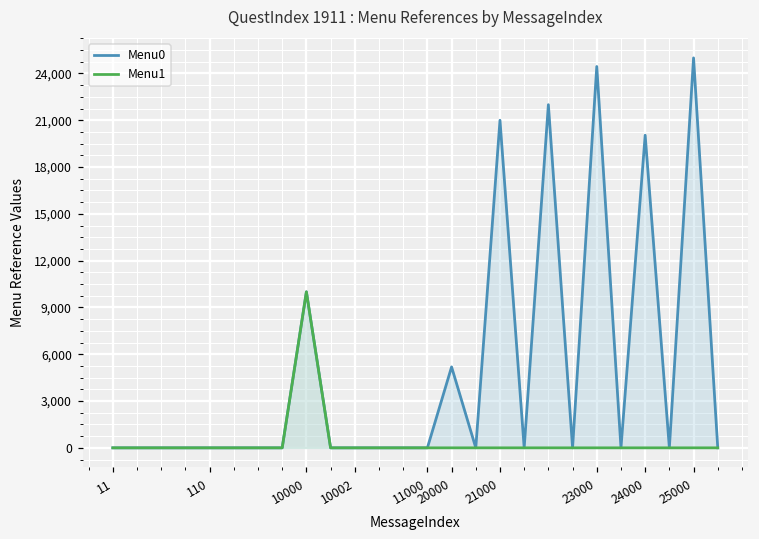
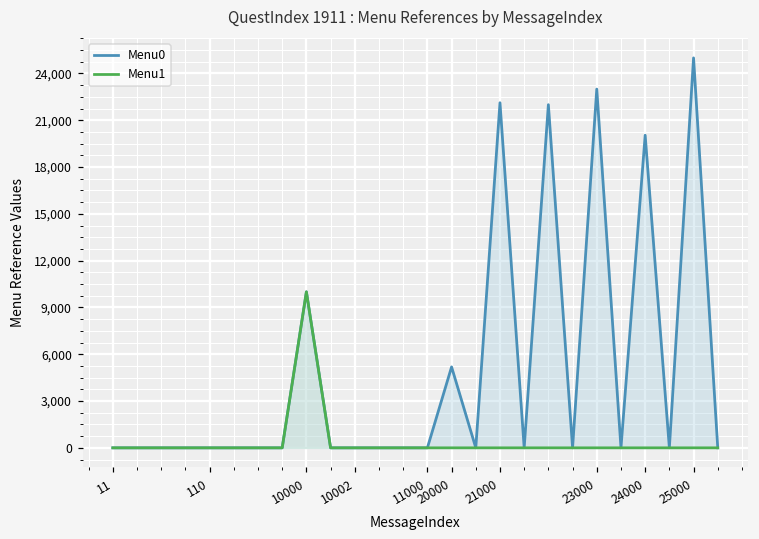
Menu0, 21000: 21,000 -> 22,100
Menu0, 23000: 24,400 -> 23,000
